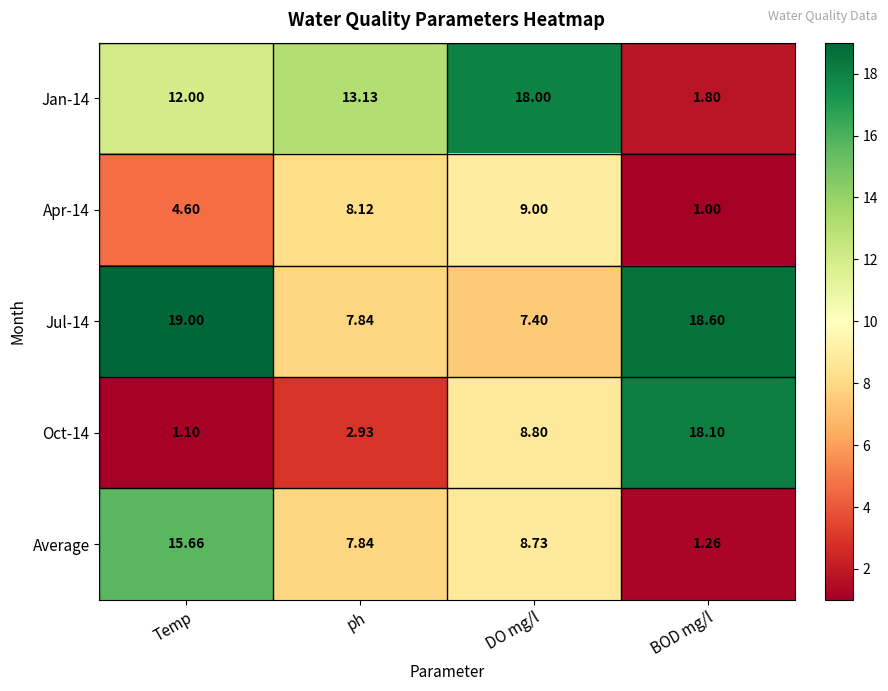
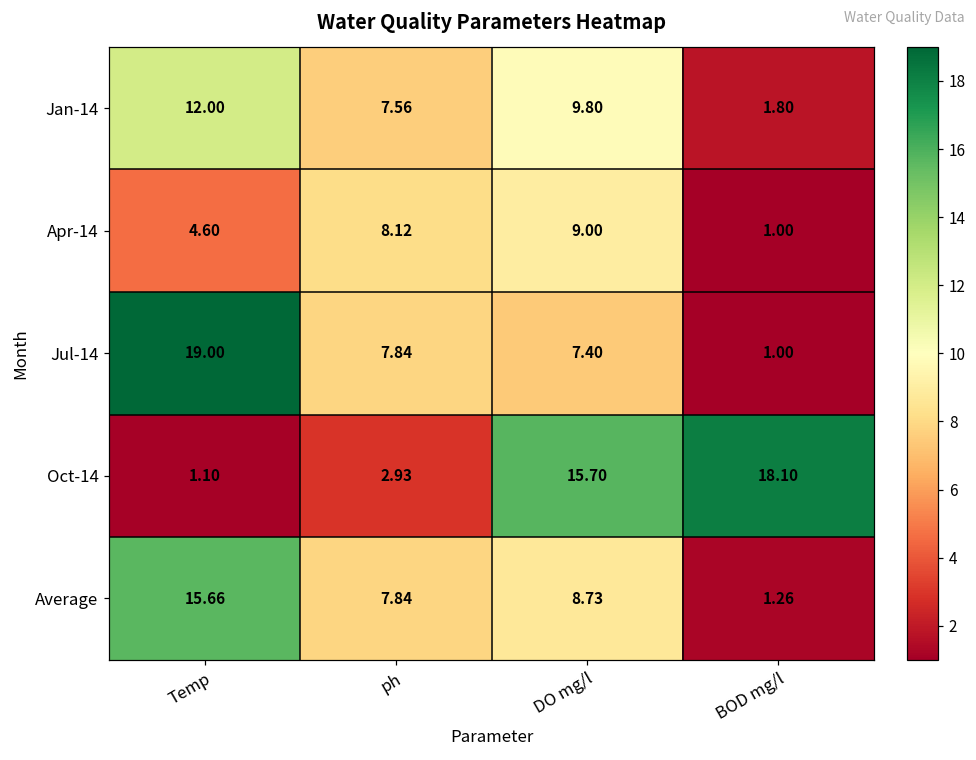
Jan-14, ph: 13.13 -> 7.56
Jan-14, DO mg/l: 18.00 -> 9.80
Jul-14, BOD mg/l: 18.60 -> 1.00
Oct-14, DO mg/l: 8.80 -> 15.70
